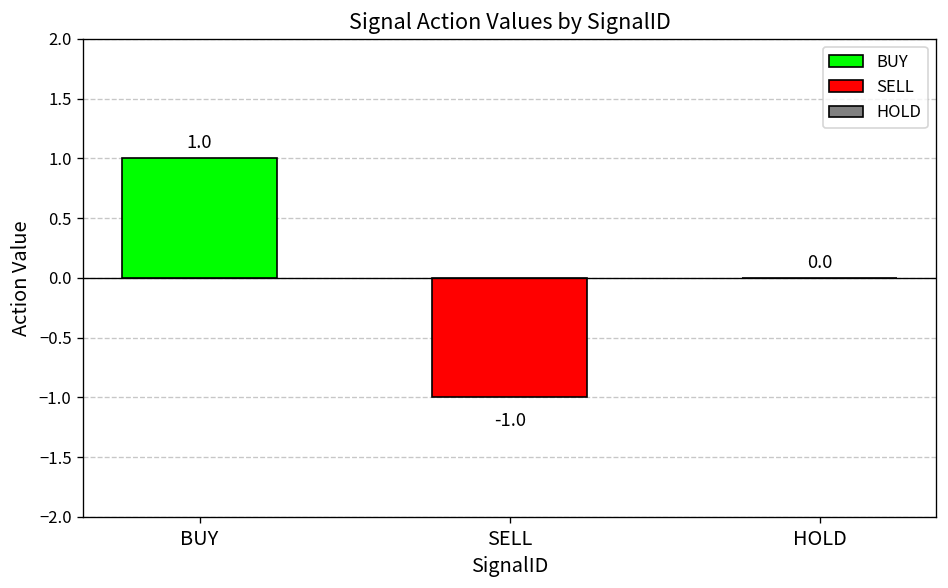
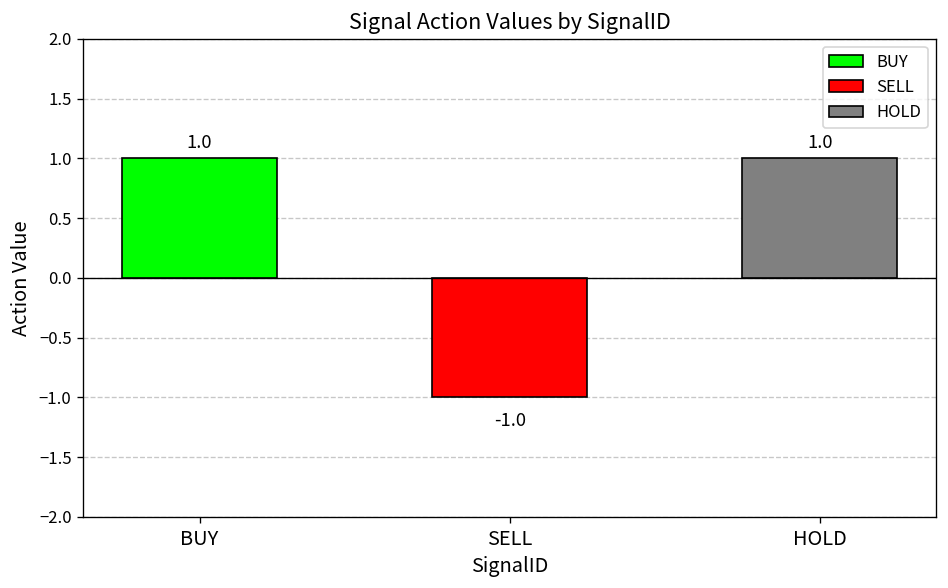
HOLD: 0.0 -> 1.0
